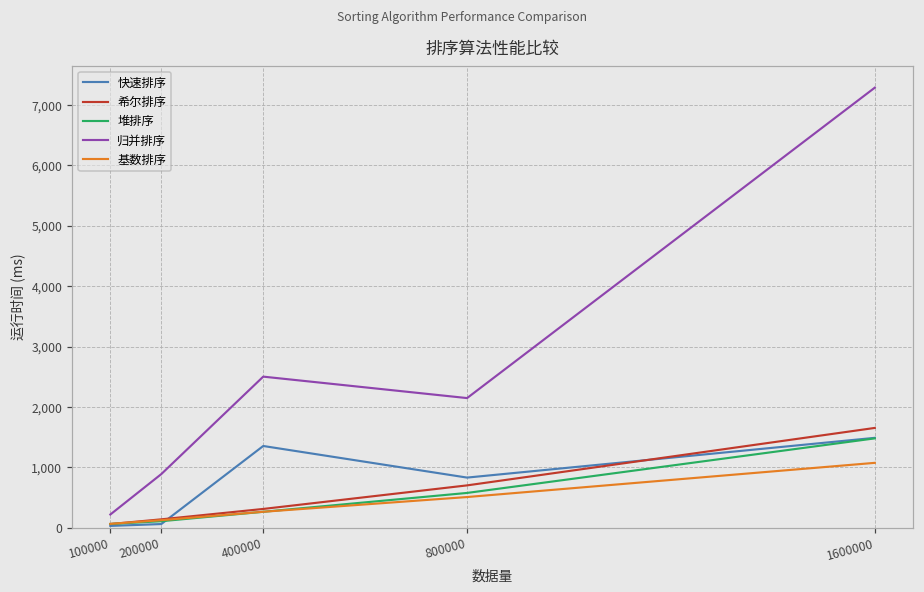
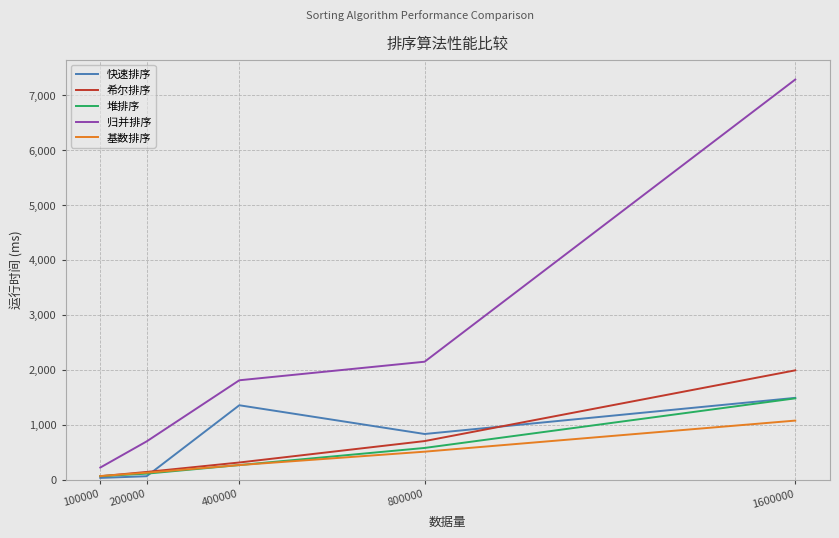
归并排序, 200000: 900 -> 700
归并排序, 400000: 2,500 -> 1,800
希尔排序, 1600000: 1,700 -> 2,000
